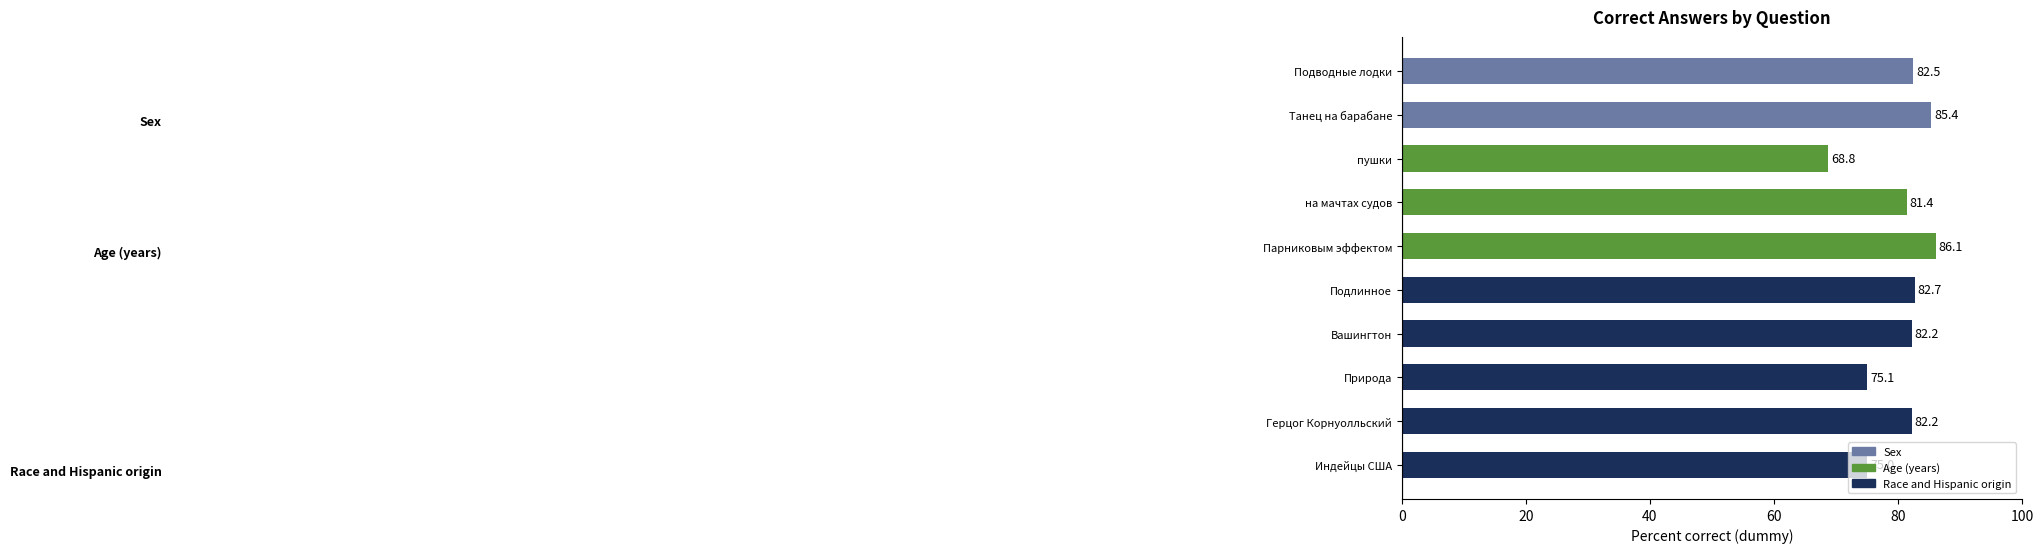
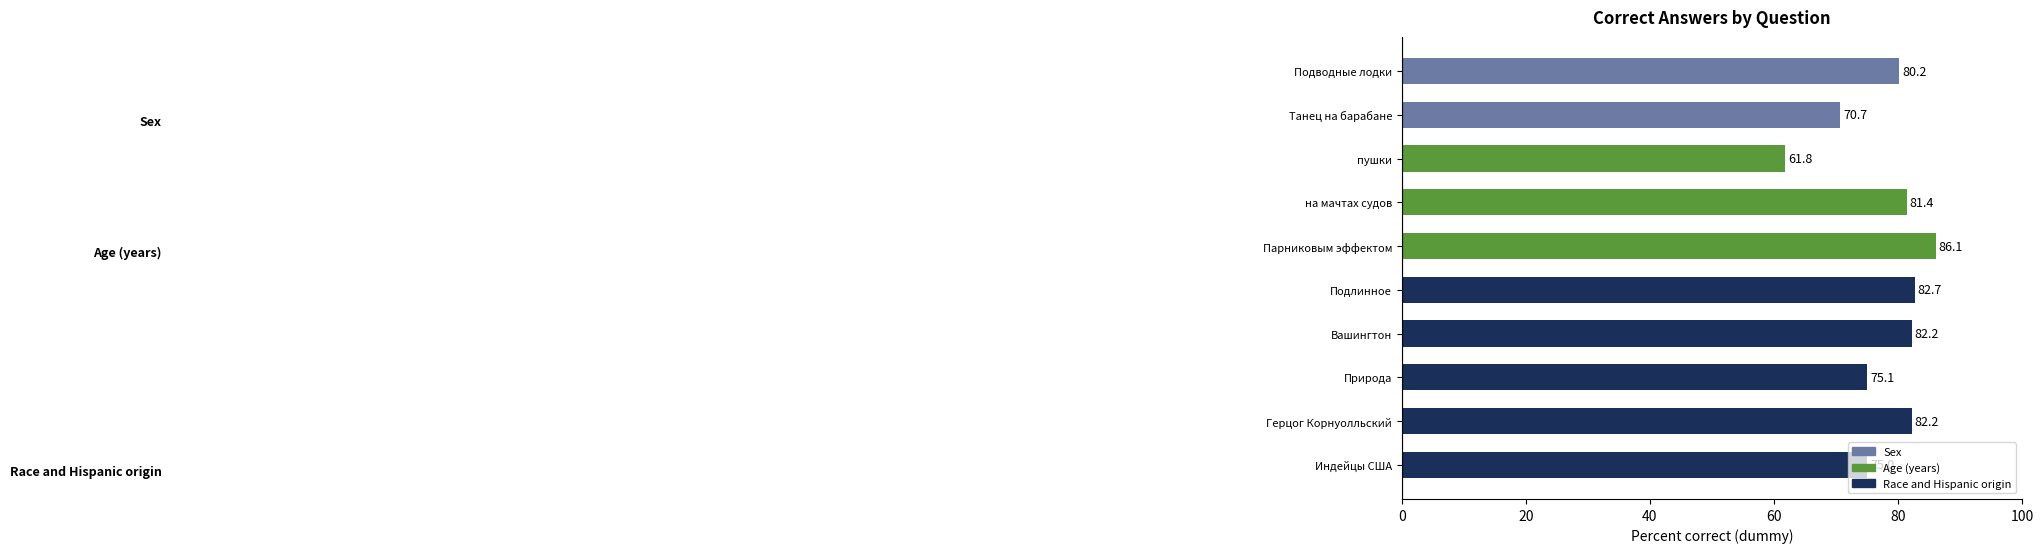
Подводные лодки: 82.5 -> 80.2
Танец на барабане: 85.4 -> 70.7
пушки: 68.8 -> 61.8
